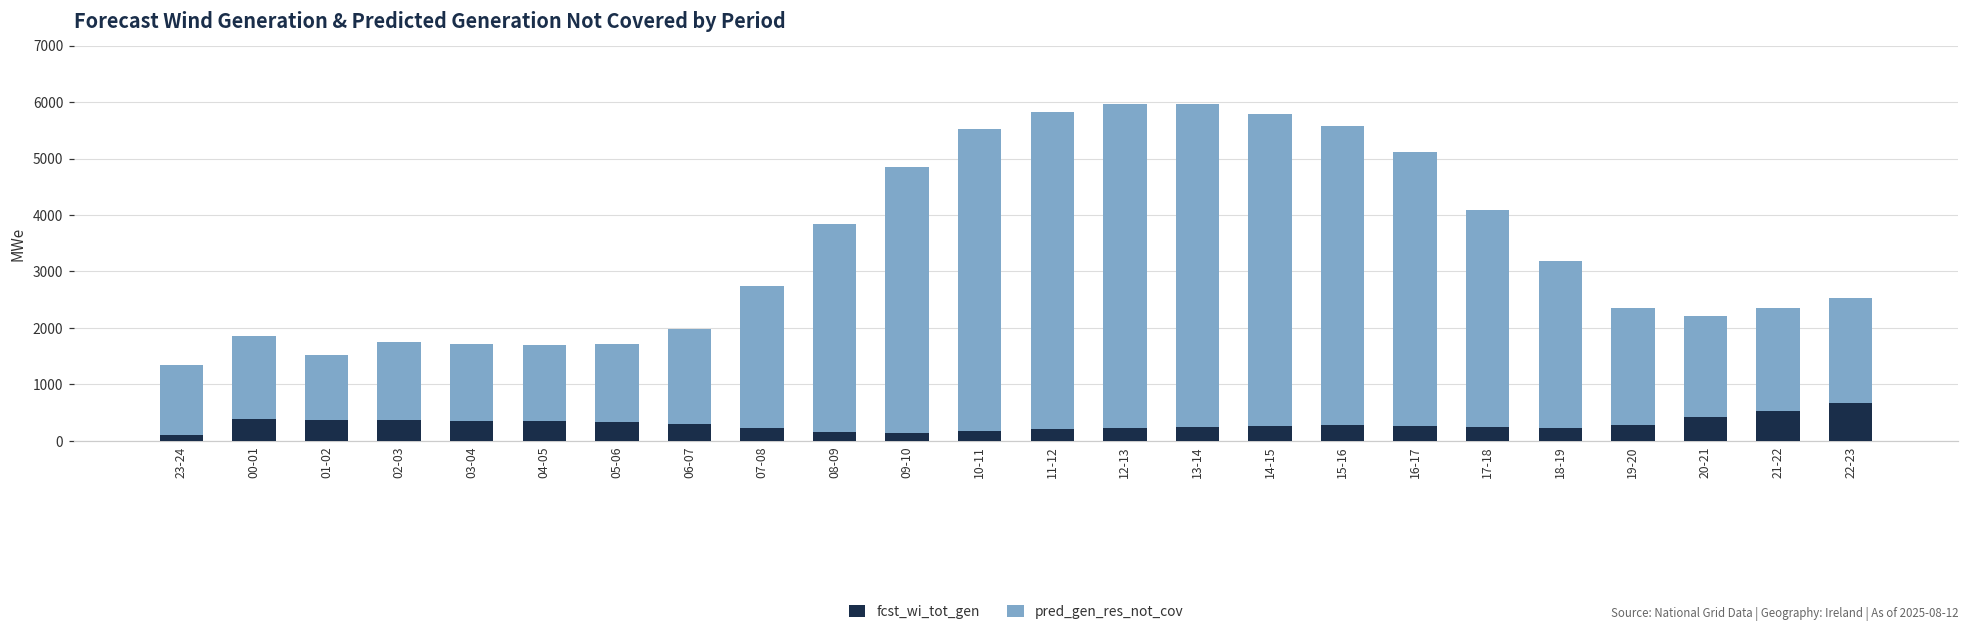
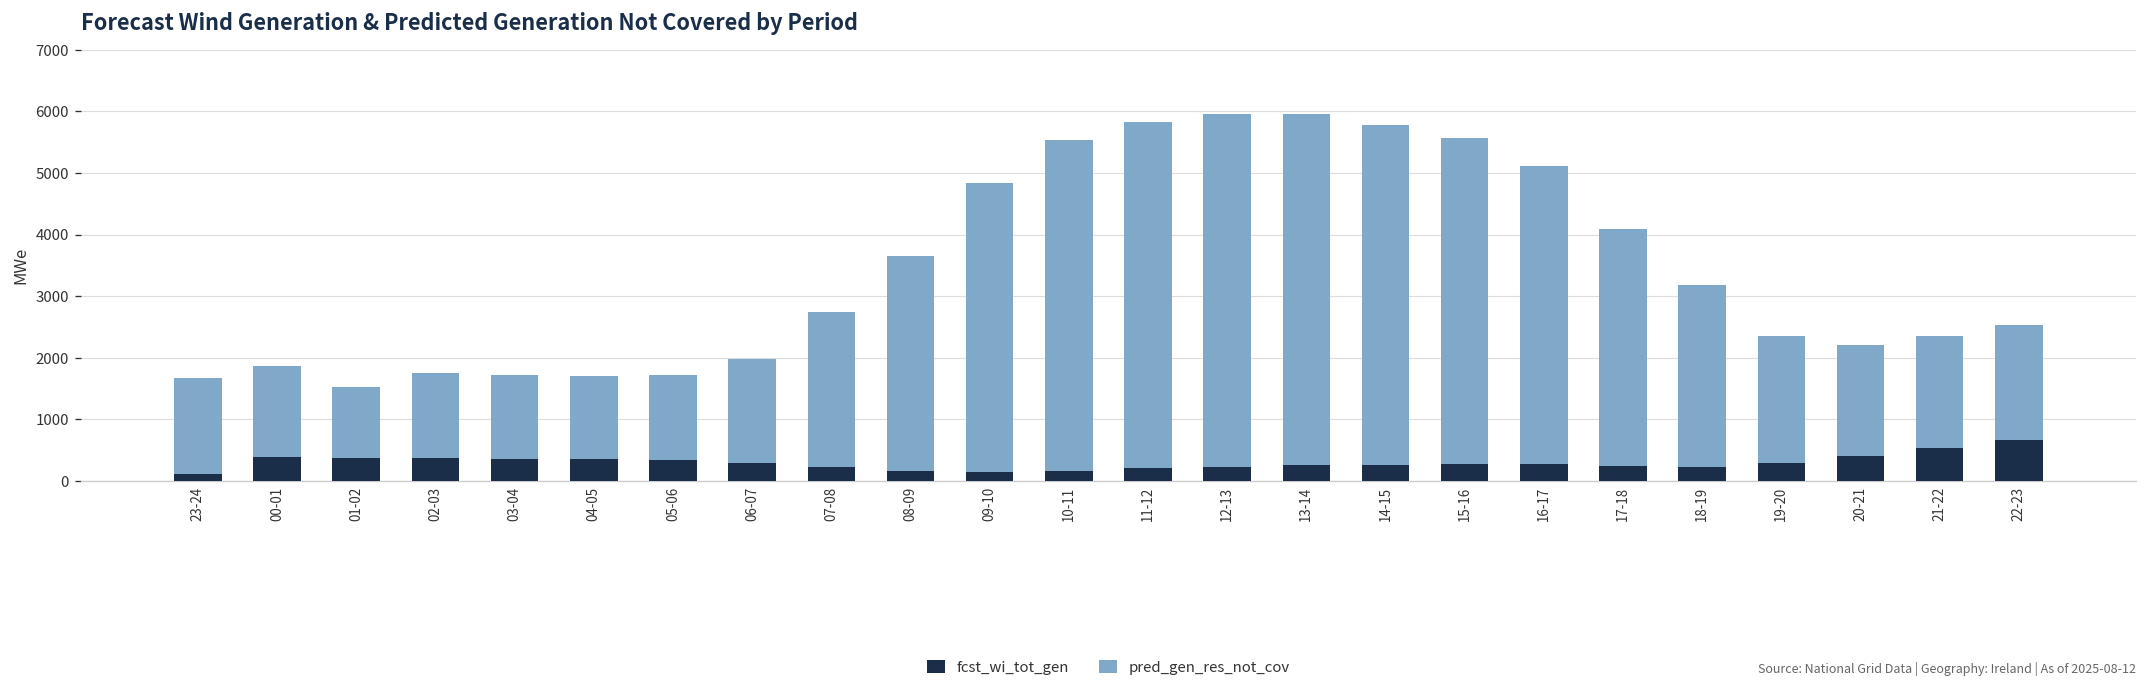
pred_gen_res_not_cov, 23-24: 1200 -> 1600
pred_gen_res_not_cov, 08-09: 3700 -> 3500
